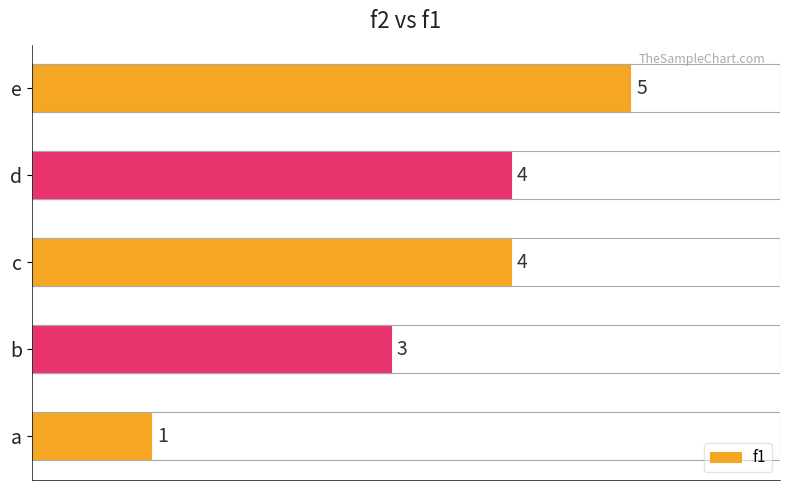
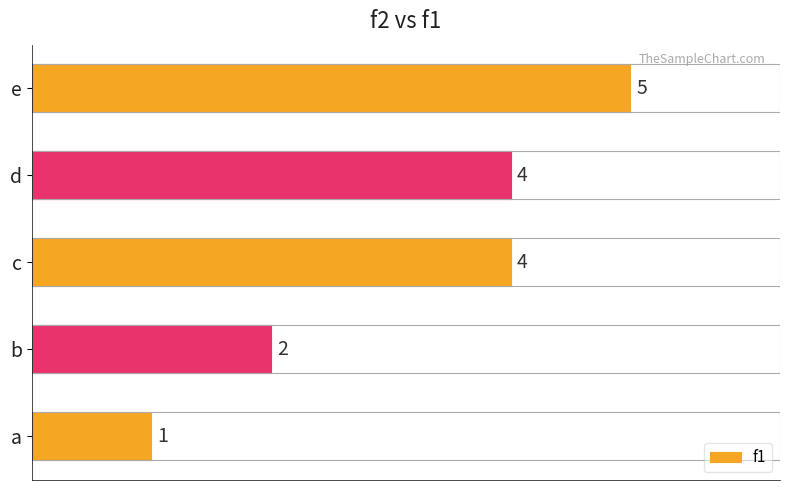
b: 3 -> 2
